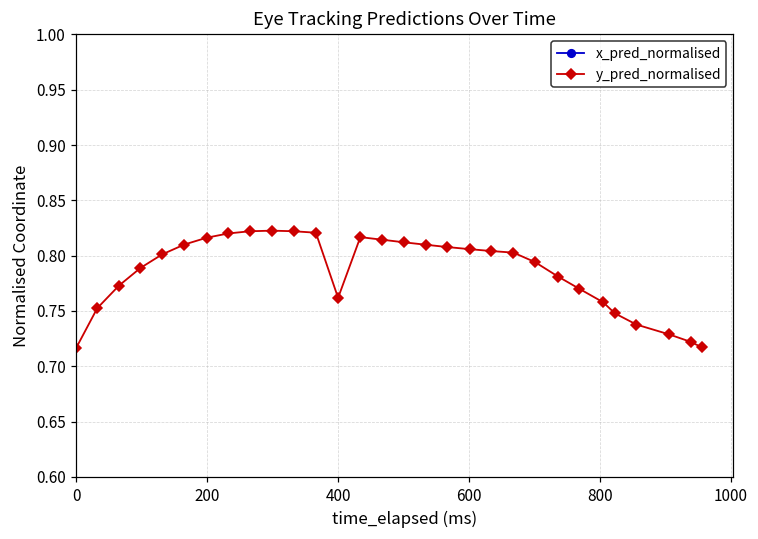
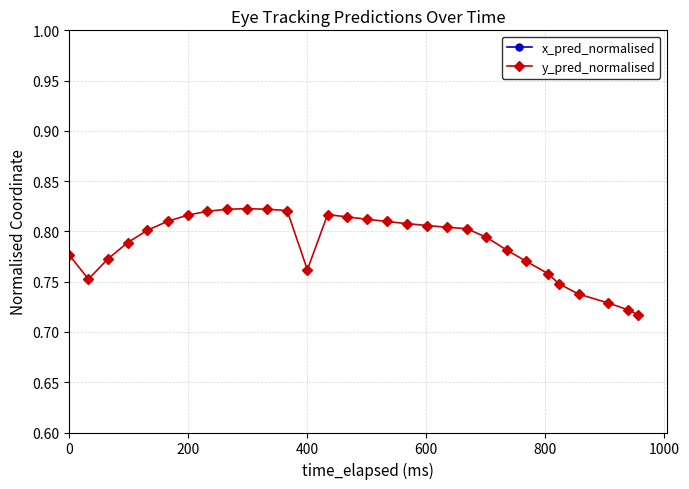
y_pred_normalised, 0: 0.717 -> 0.776
